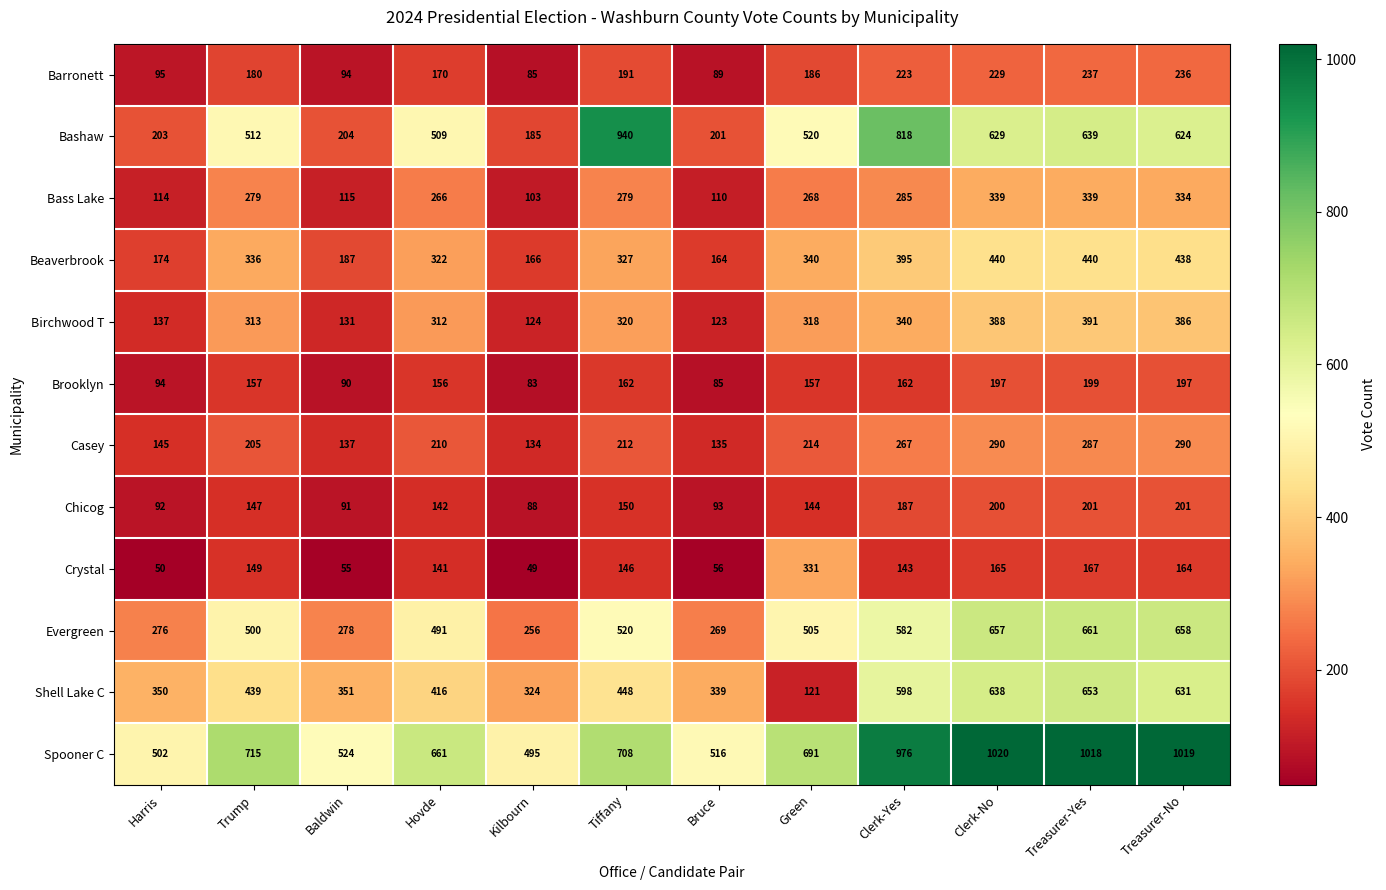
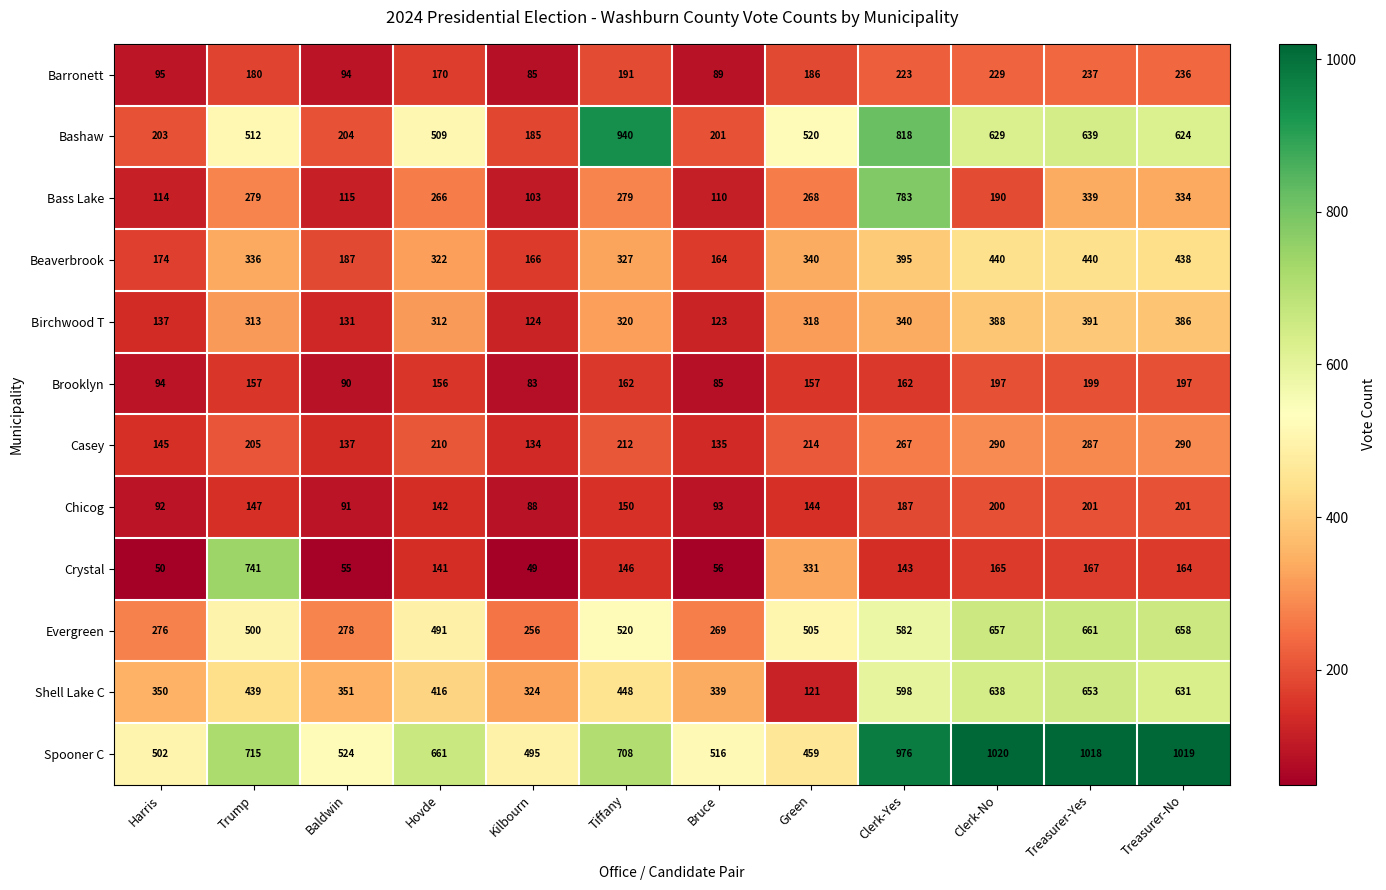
Bass Lake, Clerk-Yes: 285 -> 783
Bass Lake, Clerk-No: 339 -> 190
Crystal, Trump: 149 -> 741
Spooner C, Green: 691 -> 459
